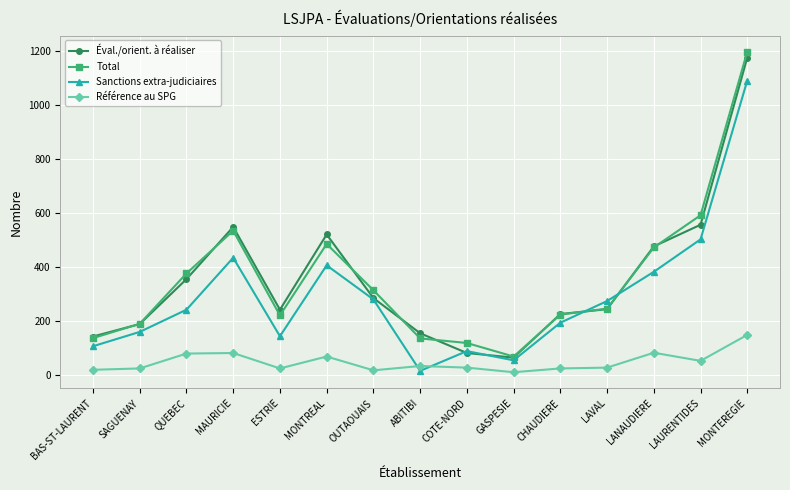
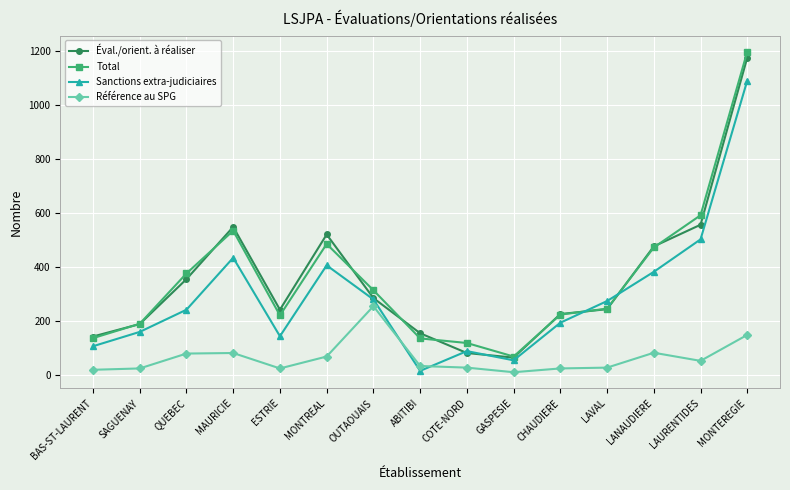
Référence au SPG, OUTAOUAIS: 20 -> 260
